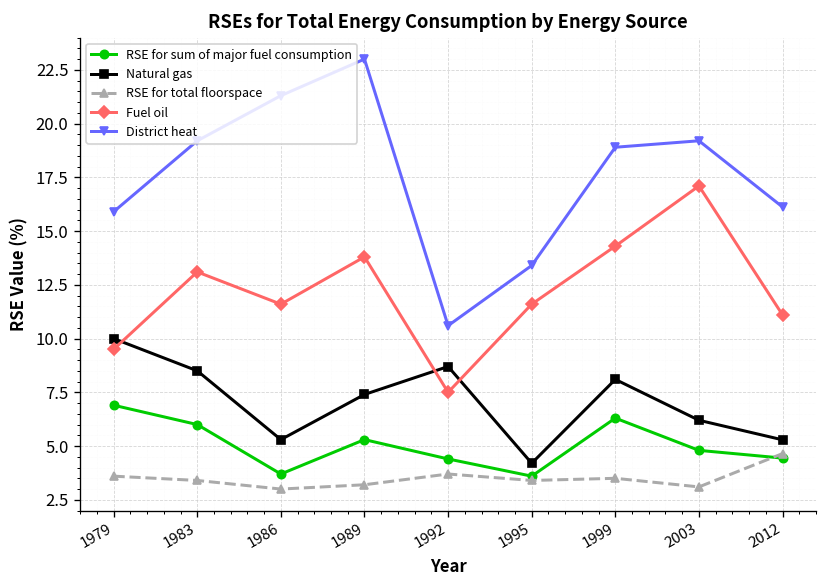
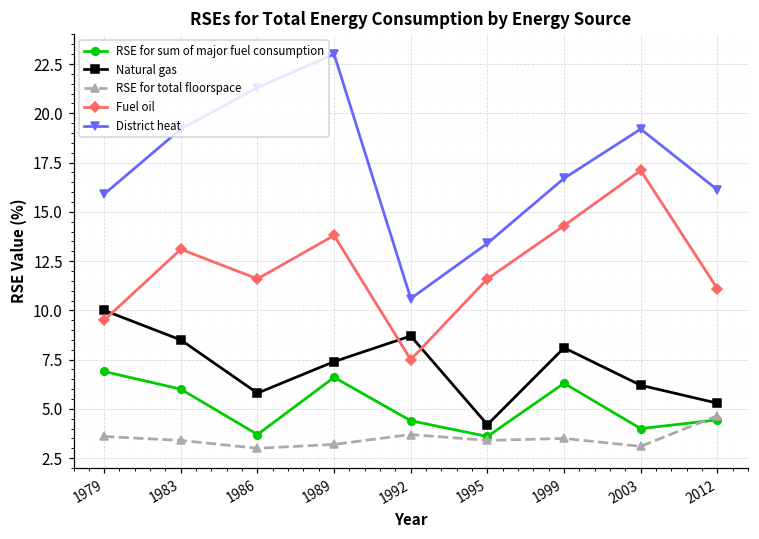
Natural gas, 1986: 5.3 -> 5.8
RSE for sum of major fuel consumption, 1989: 5.3 -> 6.6
District heat, 1999: 18.9 -> 16.7
RSE for sum of major fuel consumption, 2003: 4.8 -> 4.0
